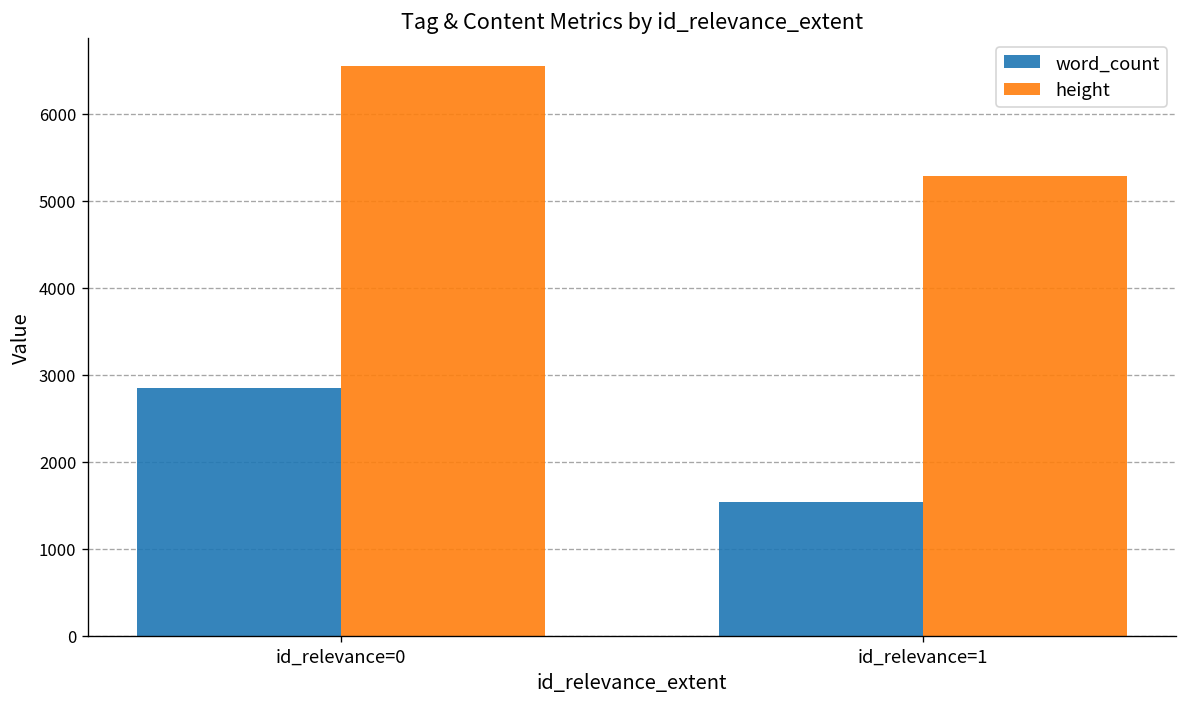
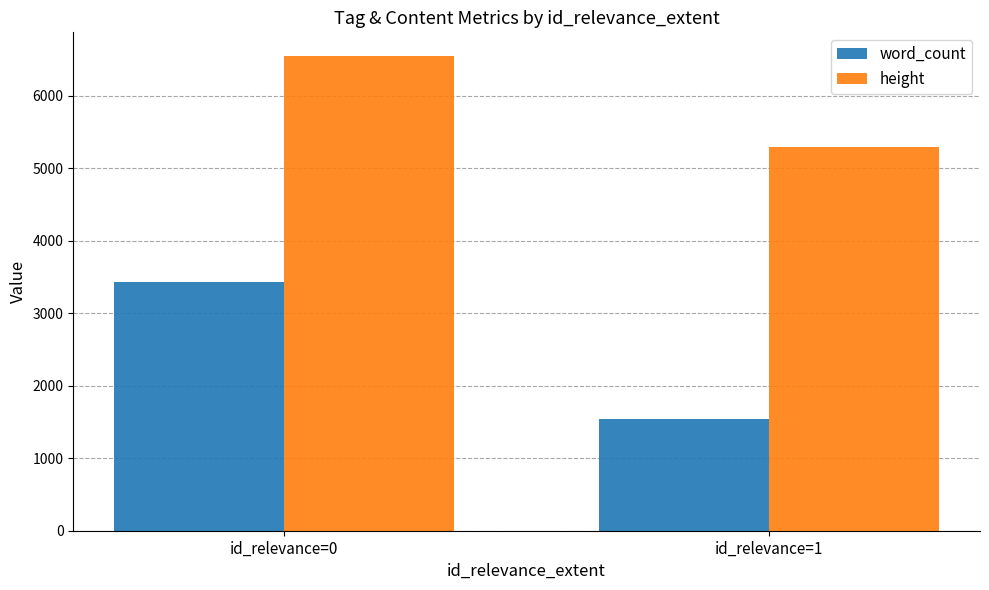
word_count, id_relevance=0: 2800 -> 3400
